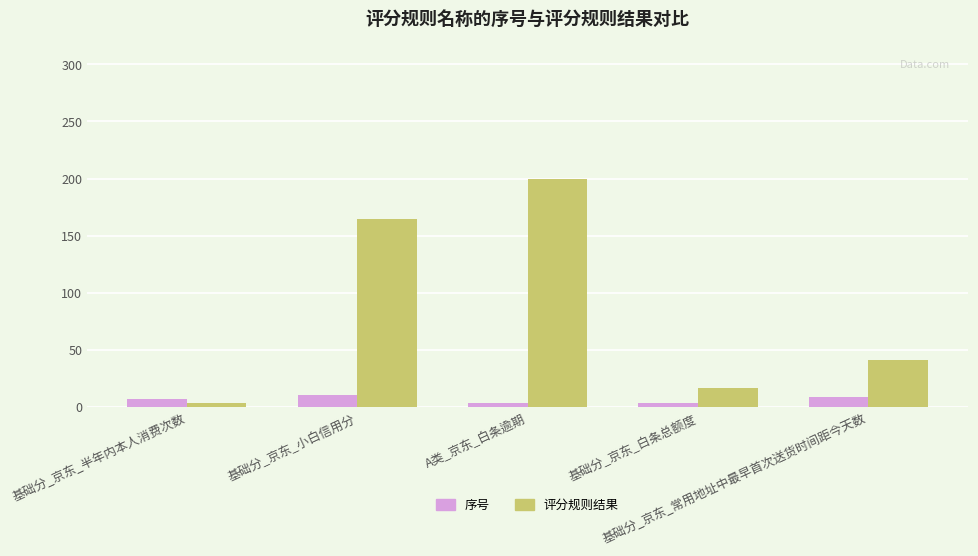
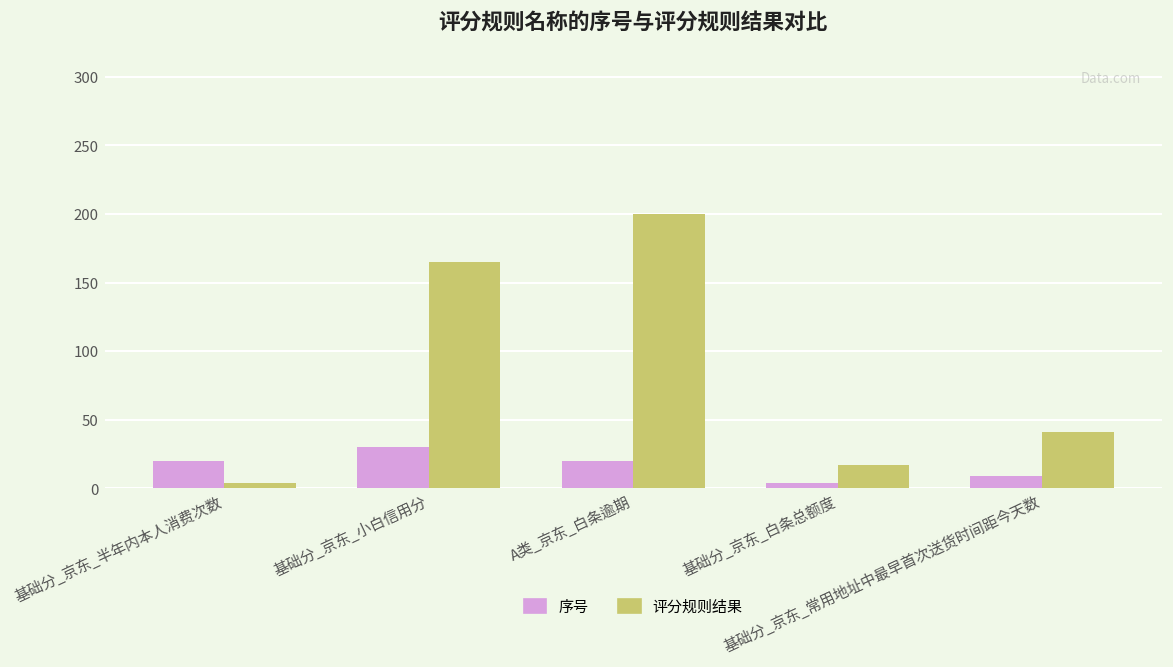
序号, 基础分_京东_半年内本人消费次数: 7 -> 20
序号, 基础分_京东_小白信用分: 11 -> 30
序号, A类_京东_白条逾期: 4 -> 20
